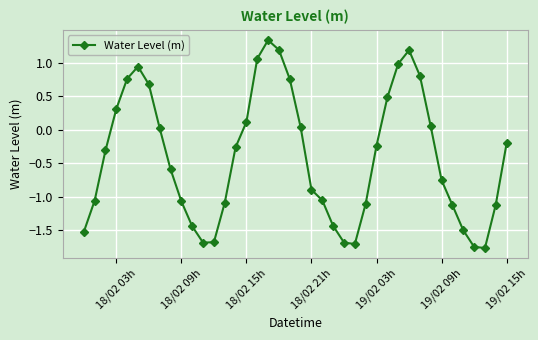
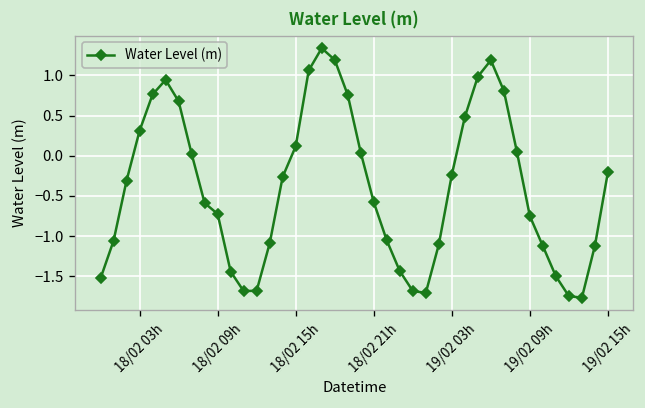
18/02 09h: -1.1 -> -0.7
18/02 21h: -0.9 -> -0.6
